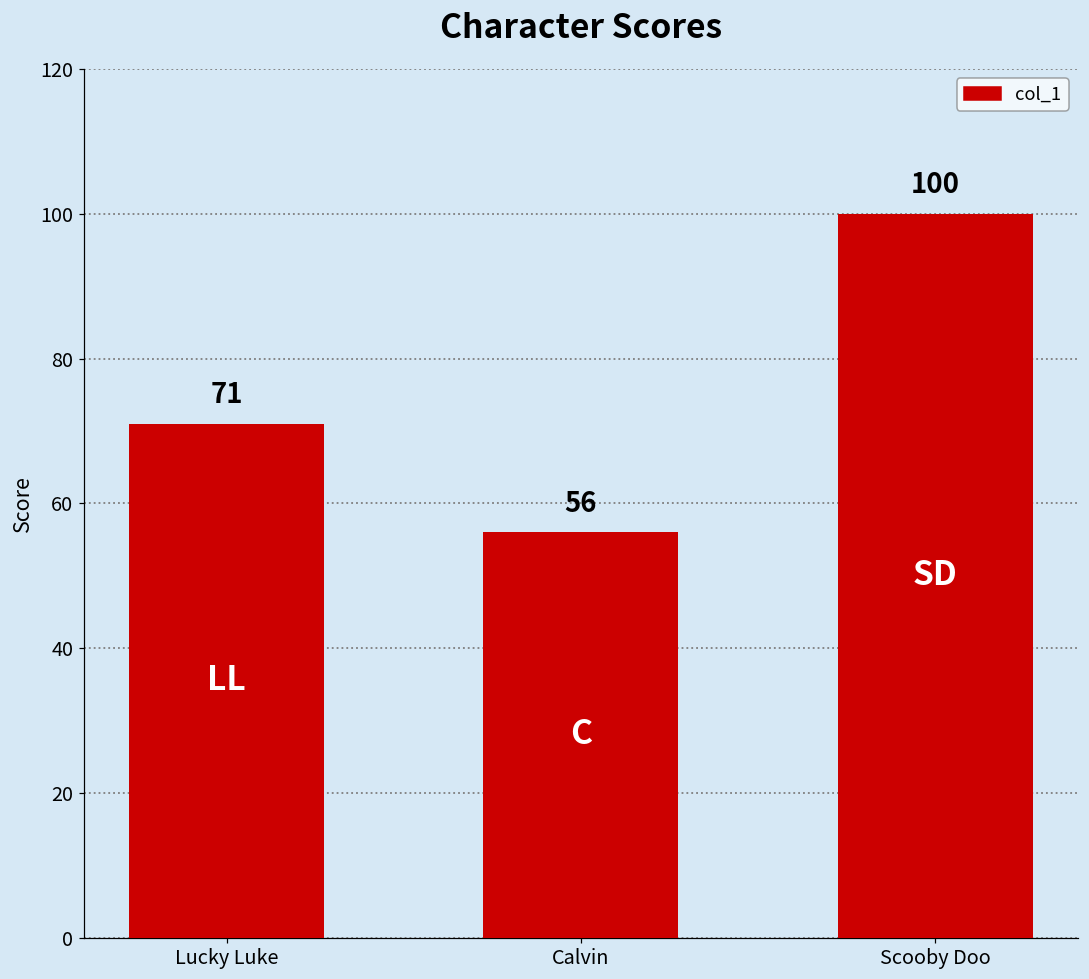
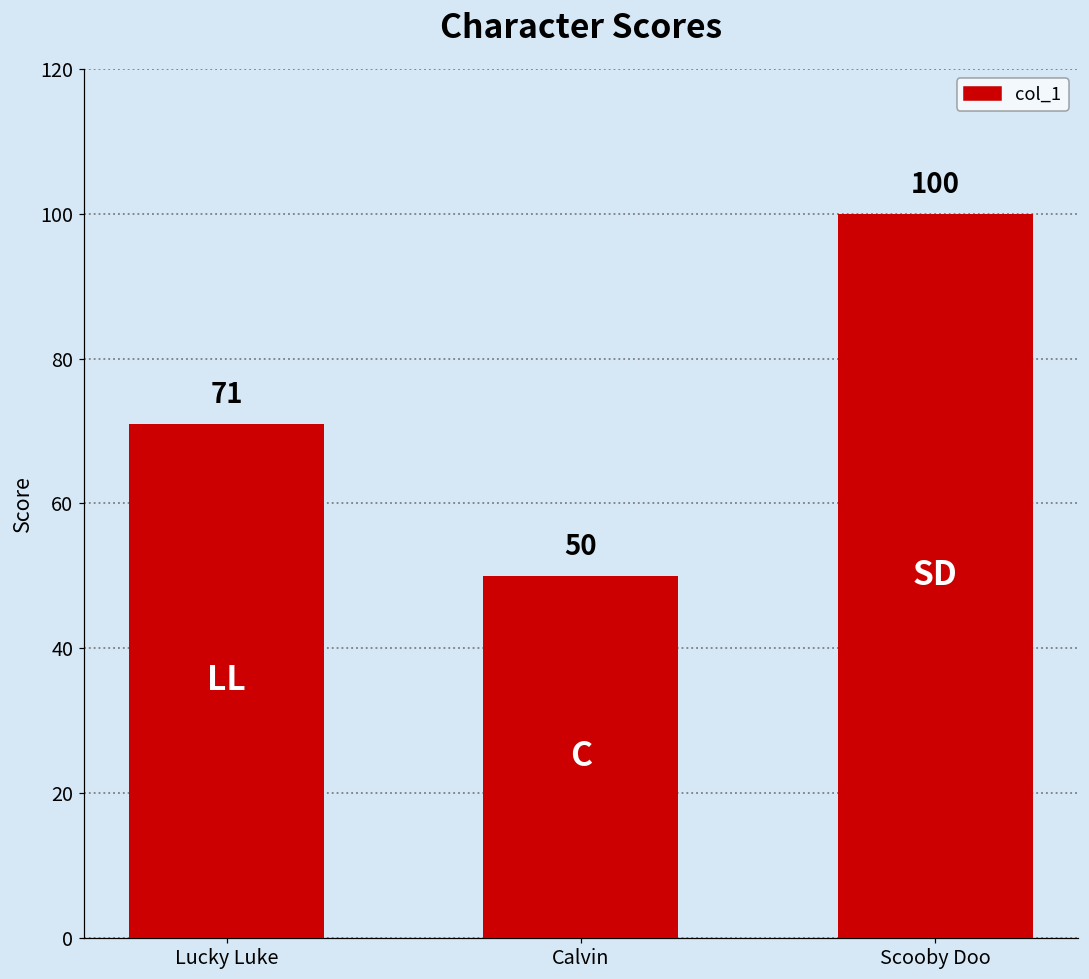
Calvin: 56 -> 50
